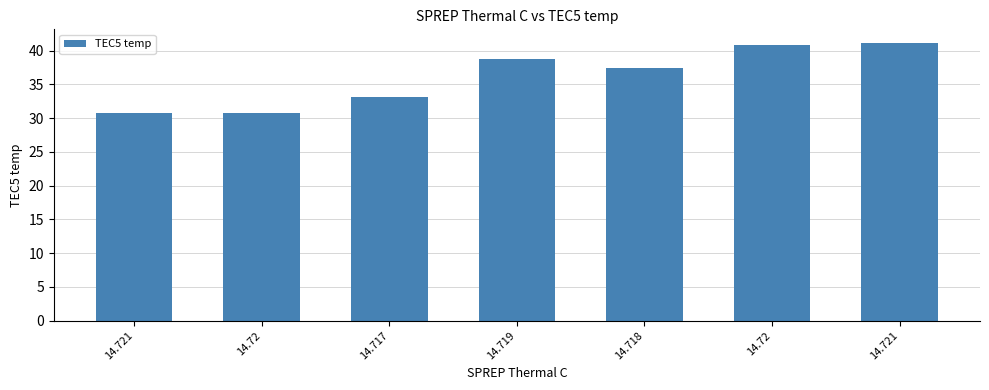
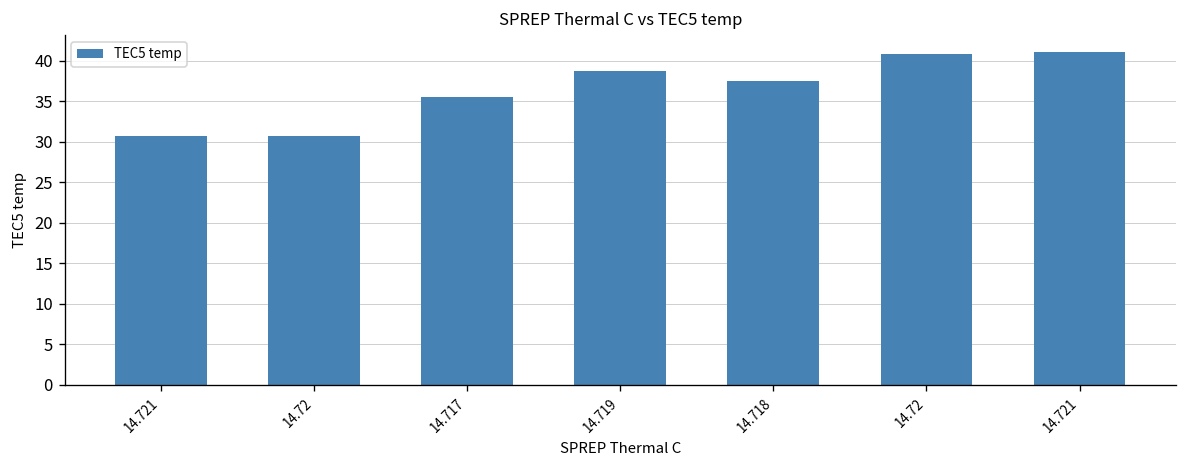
14.717: 33 -> 35
